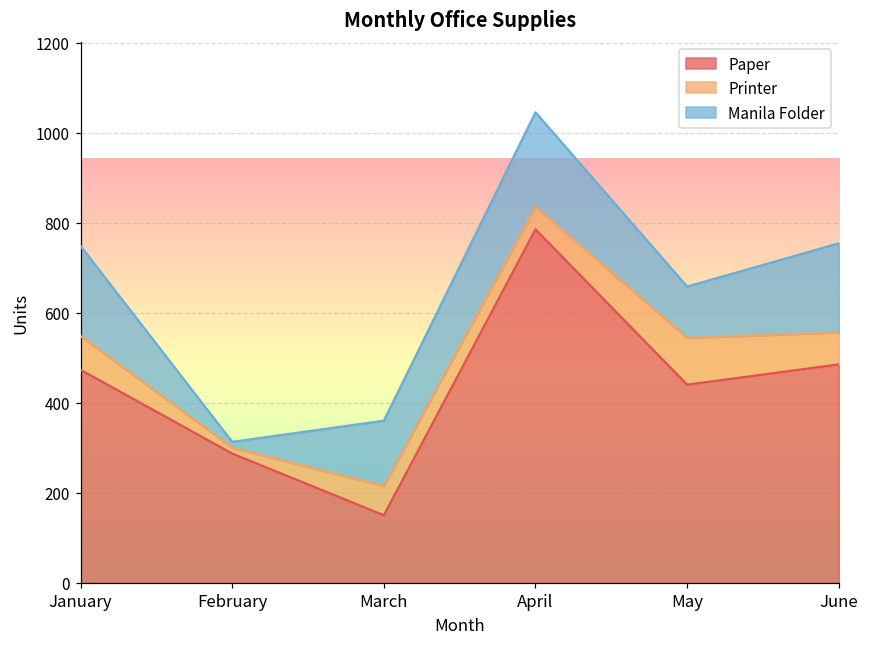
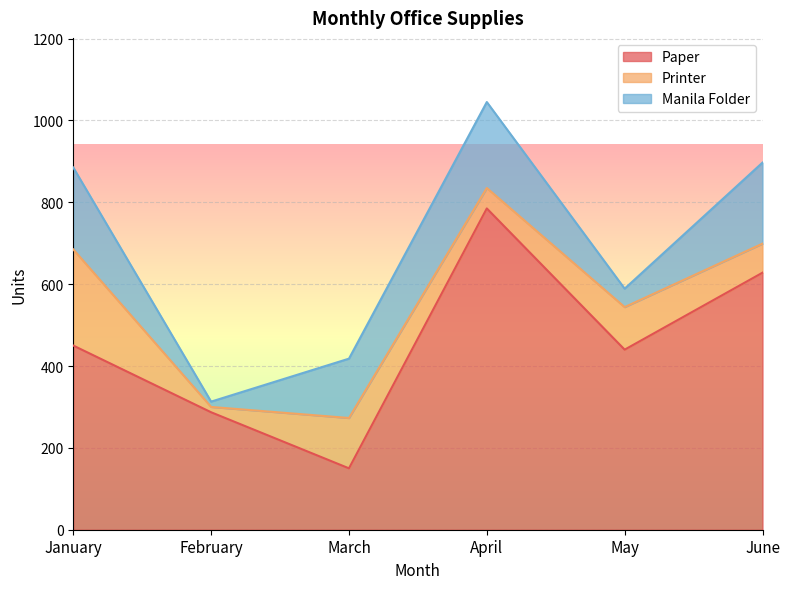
Paper, January: 470 -> 450
Printer, January: 80 -> 240
Printer, March: 70 -> 120
Manila Folder, May: 110 -> 50
Paper, June: 490 -> 630
